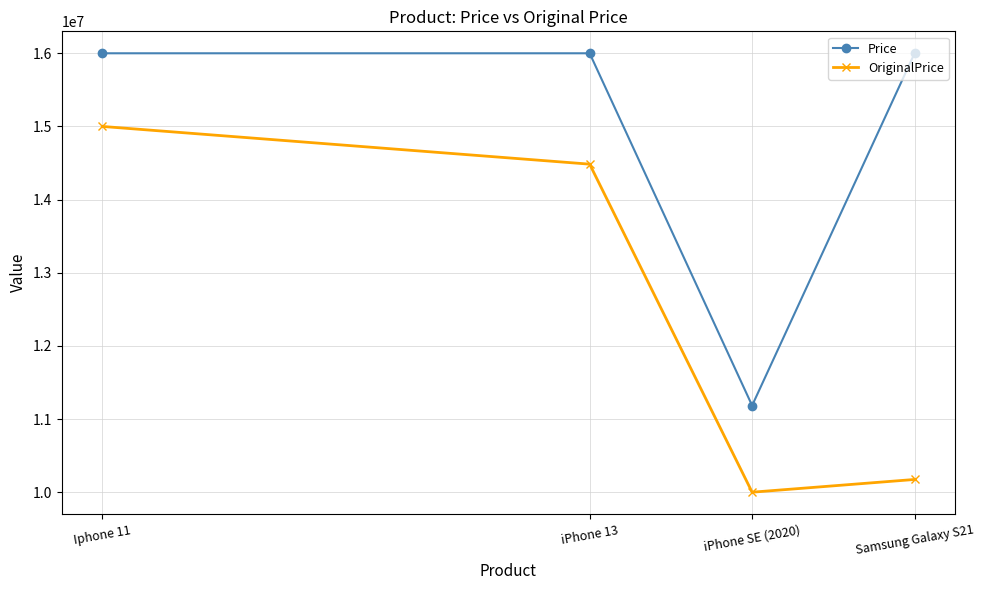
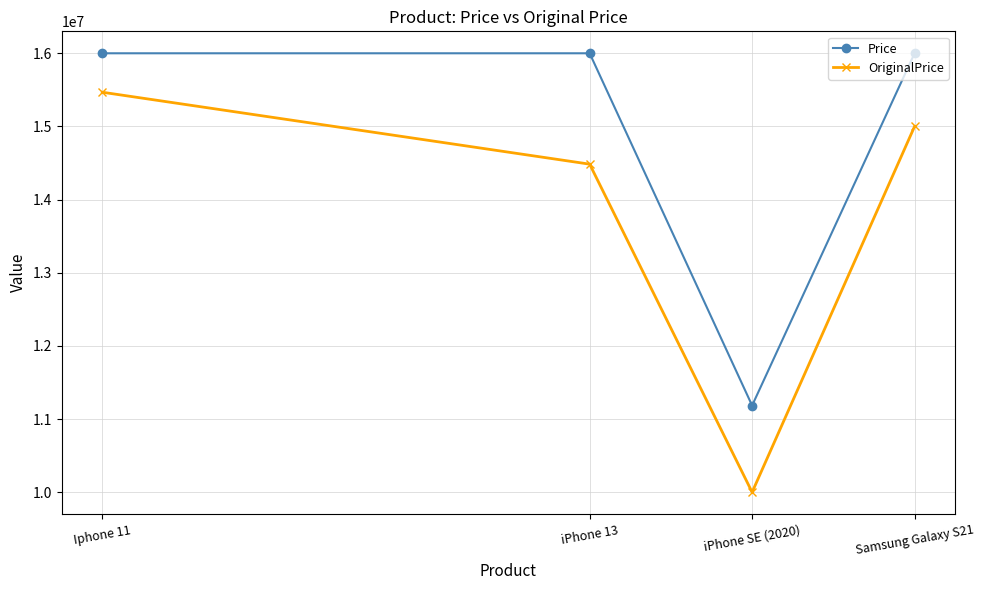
OriginalPrice, Iphone 11: 15000000 -> 15500000
OriginalPrice, Samsung Galaxy S21: 10200000 -> 15000000
